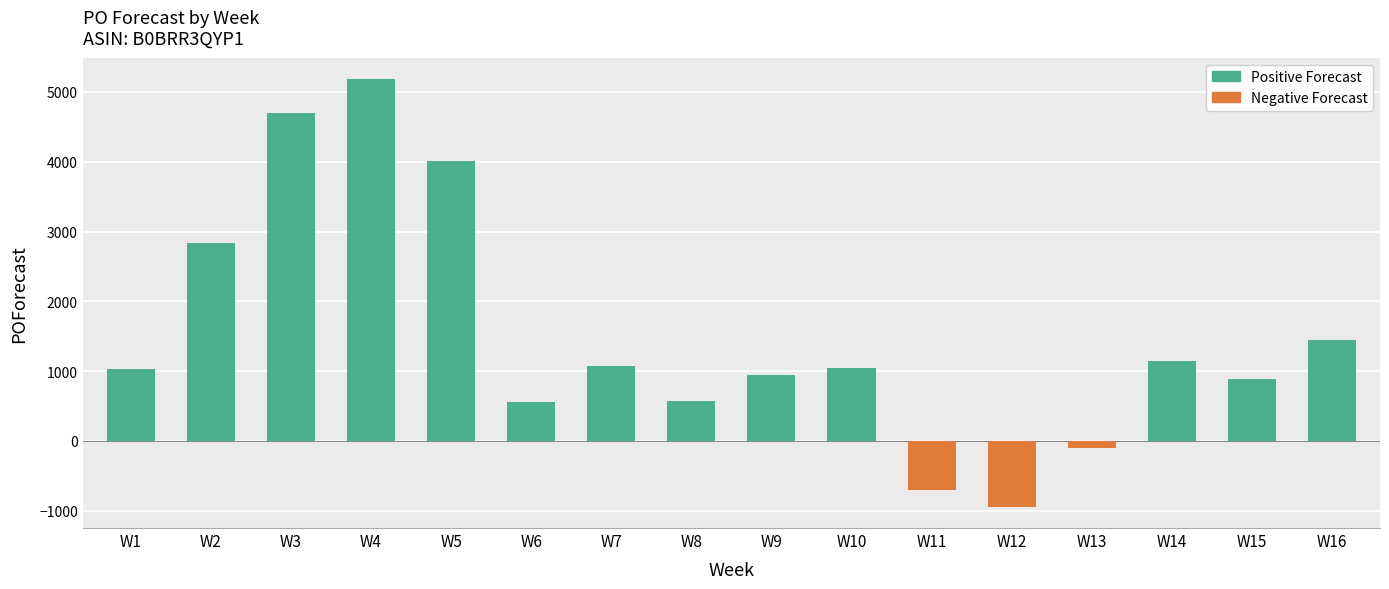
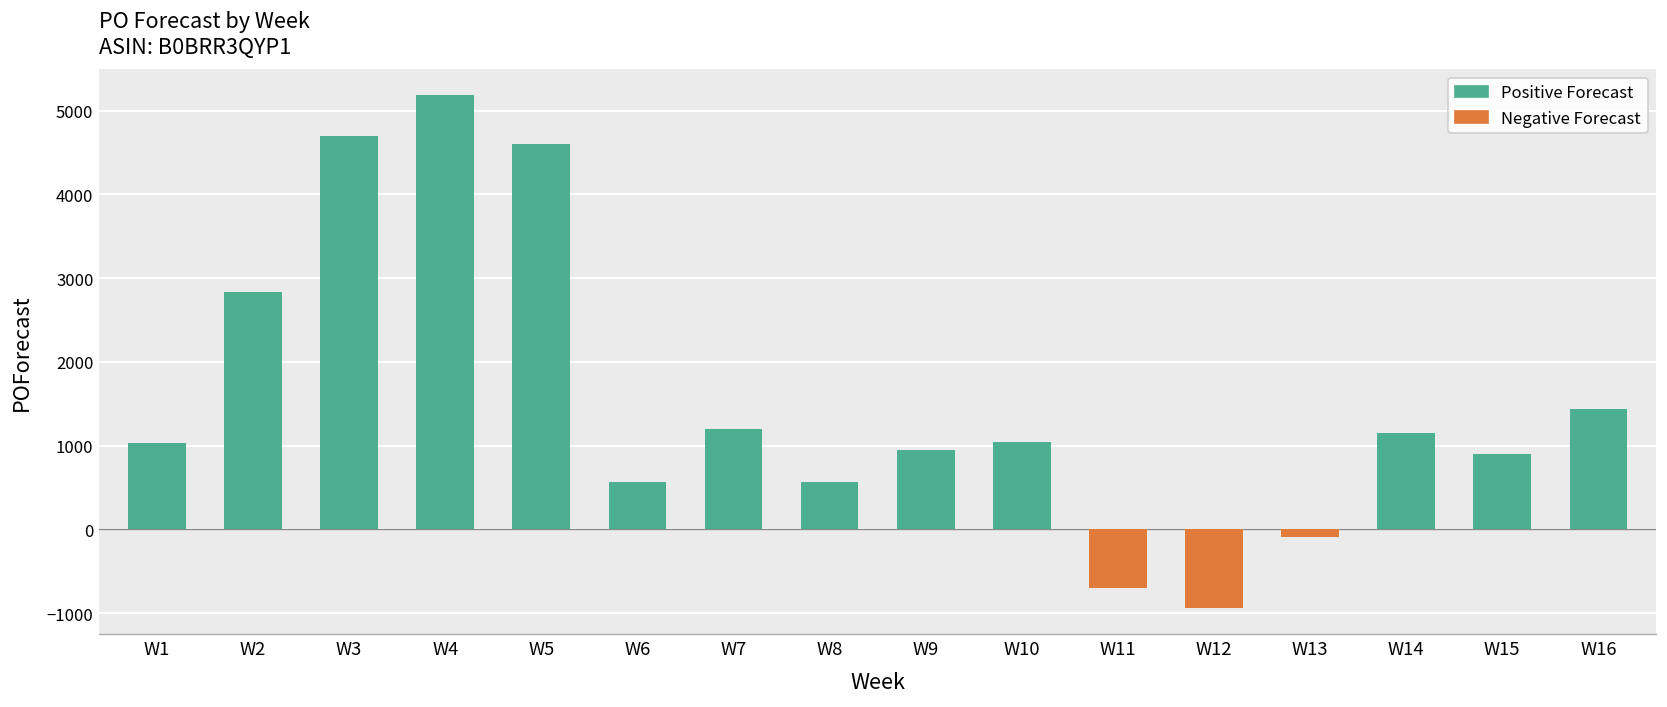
W5: 4000 -> 4600
W7: 1100 -> 1200
